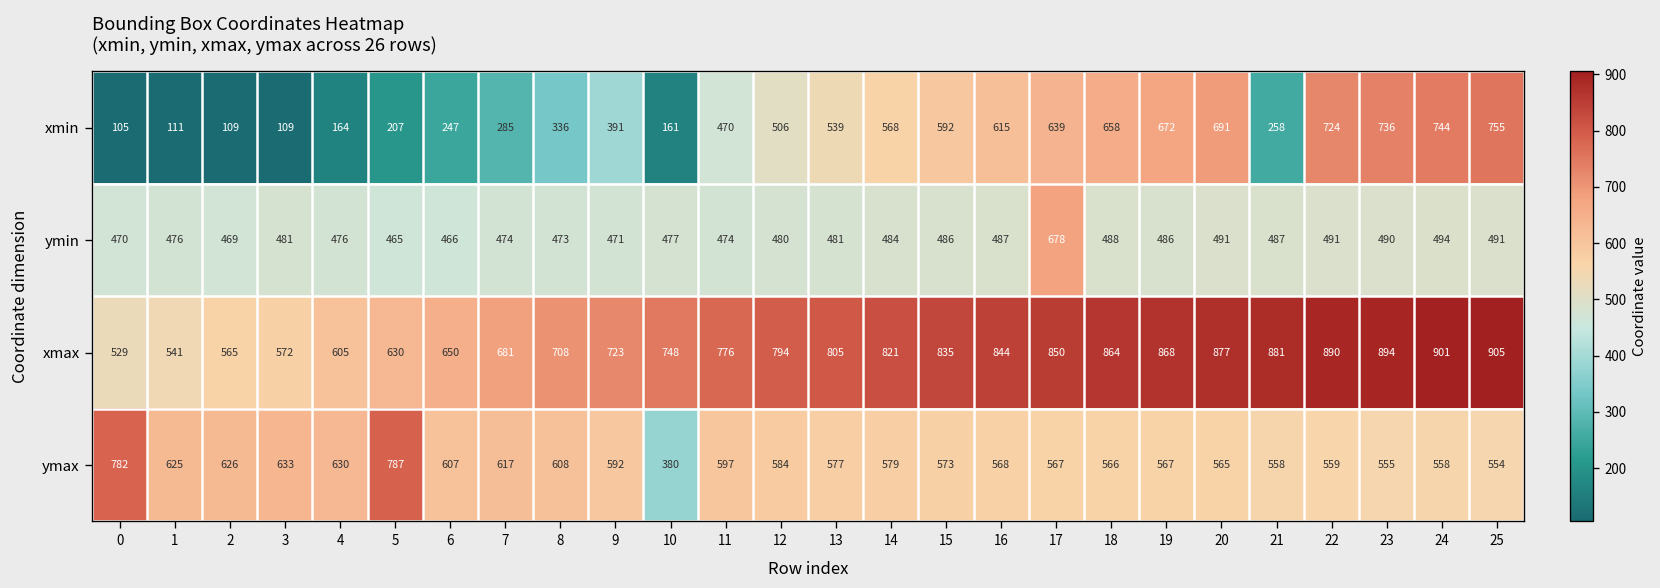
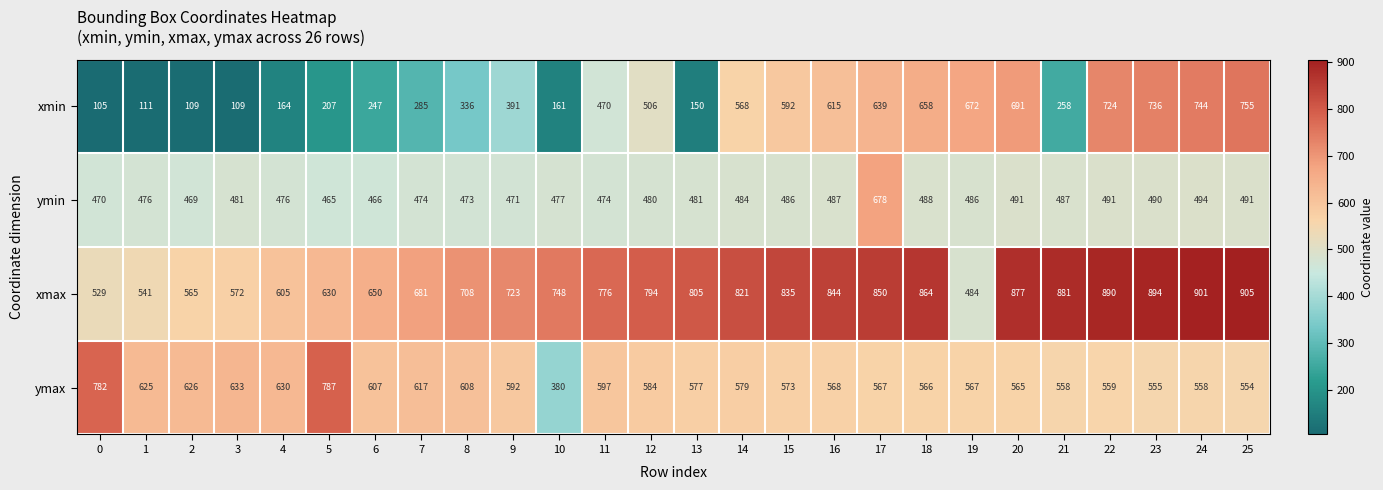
xmin, 13: 539 -> 150
xmax, 19: 868 -> 484
